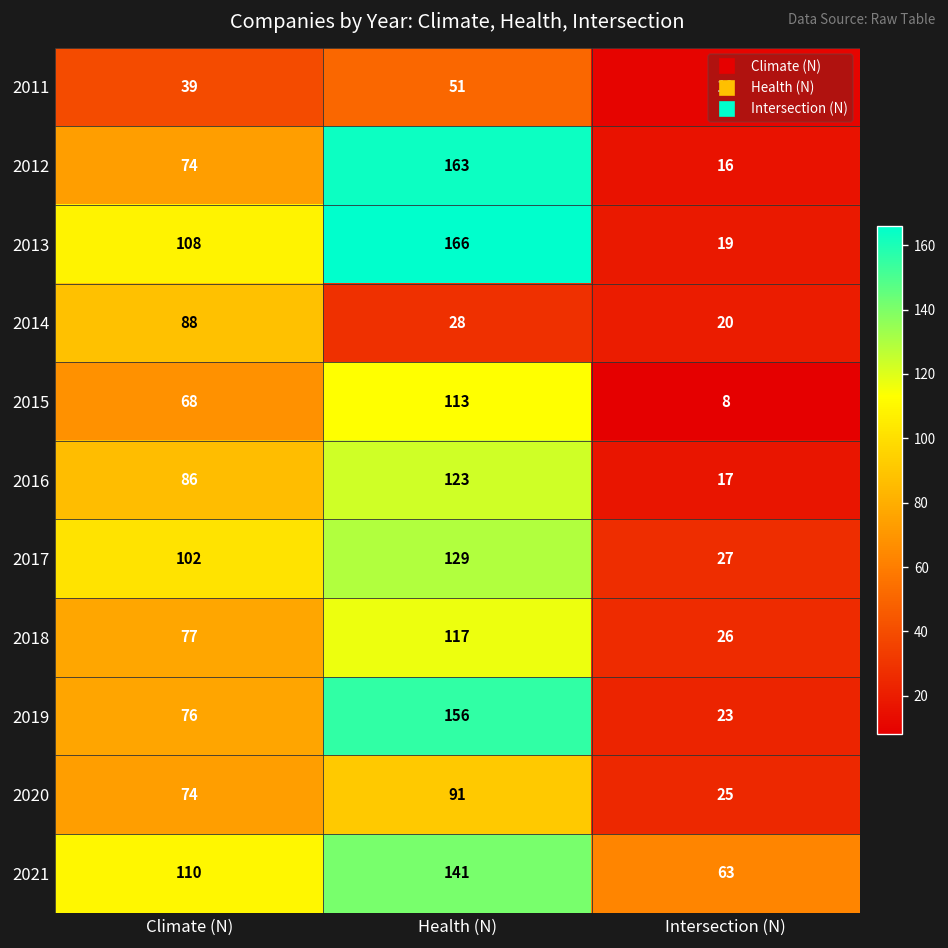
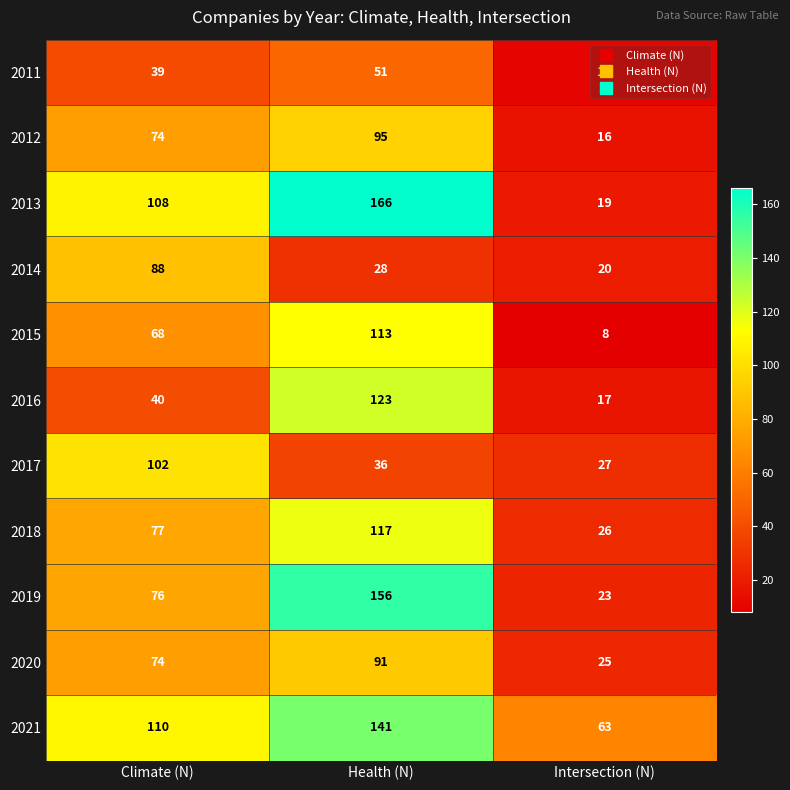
2012, Health (N): 163 -> 95
2016, Climate (N): 86 -> 40
2017, Health (N): 129 -> 36
